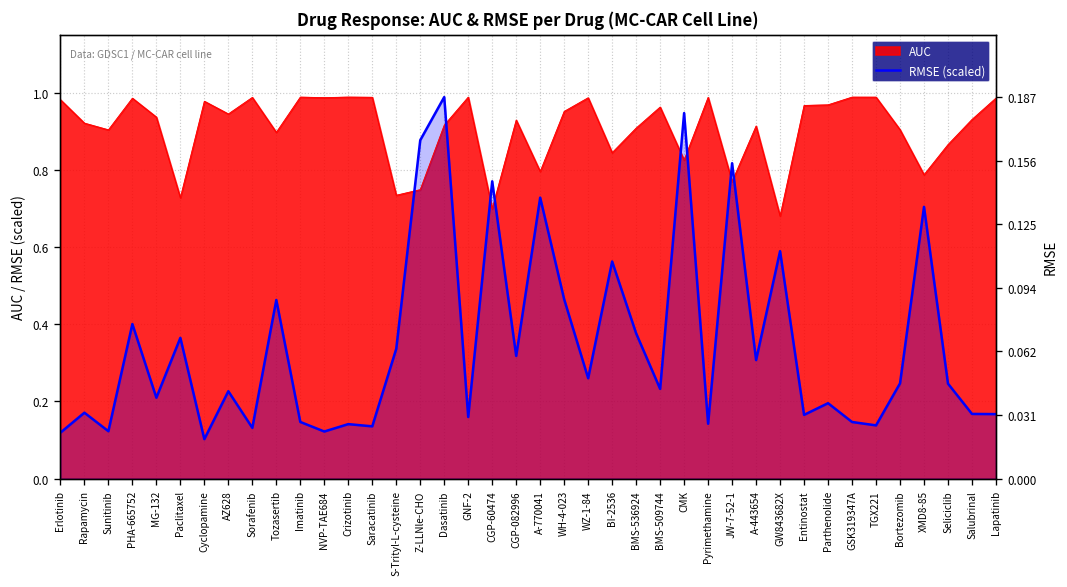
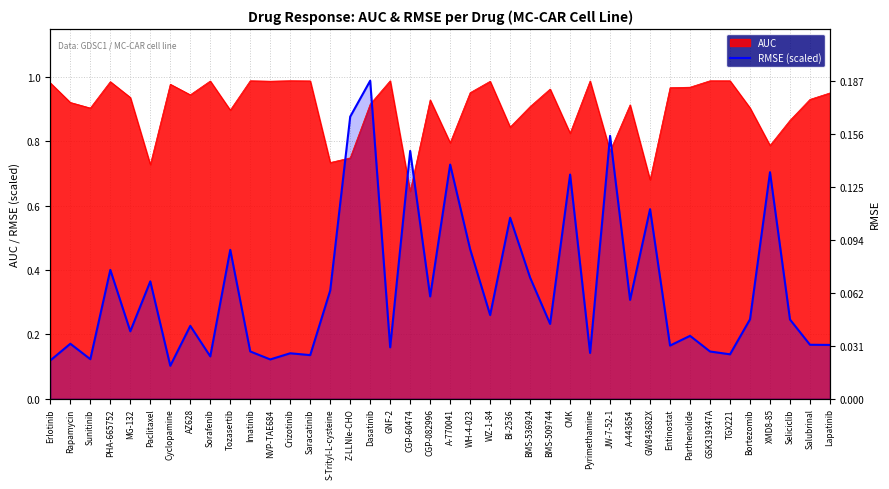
AUC, CGP-60474: 0.70 -> 0.64
RMSE (scaled), CMK: 0.95 -> 0.70
AUC, Lapatinib: 0.99 -> 0.95
